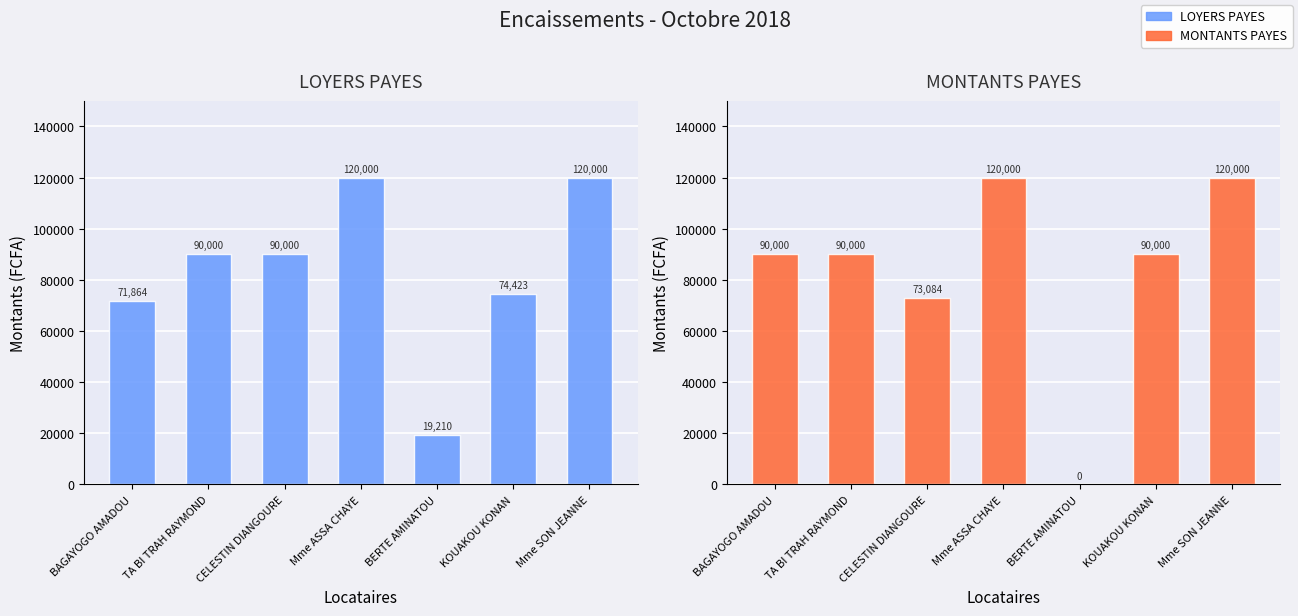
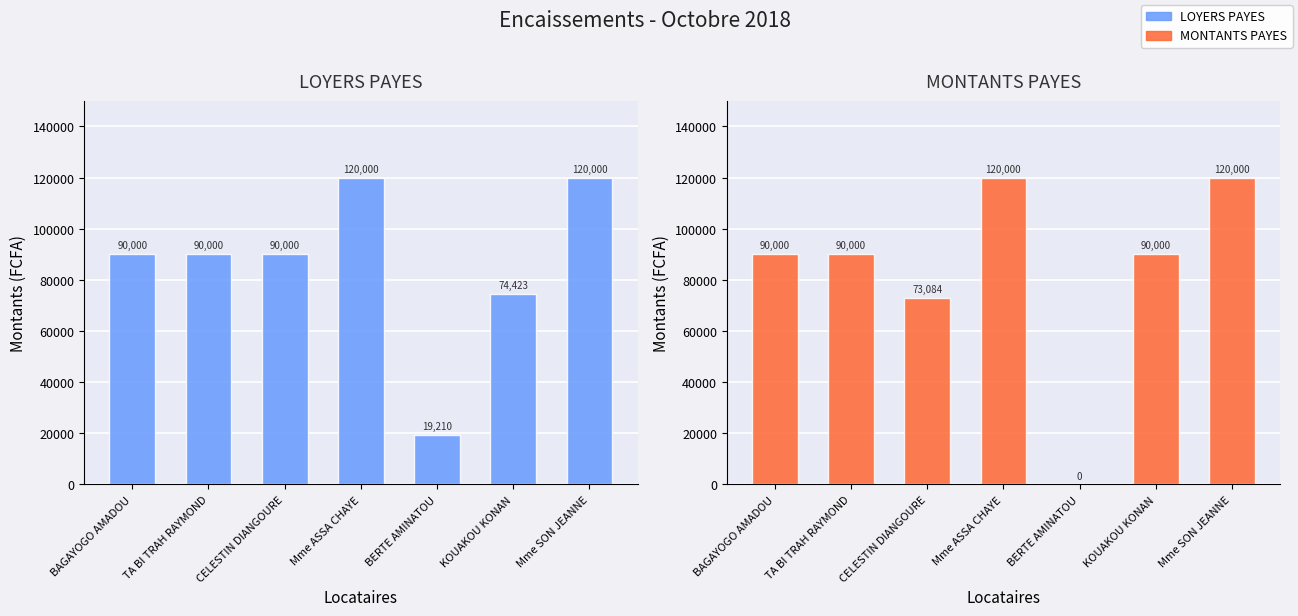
LOYERS PAYES, BAGAYOGO AMADOU: 71,864 -> 90,000
